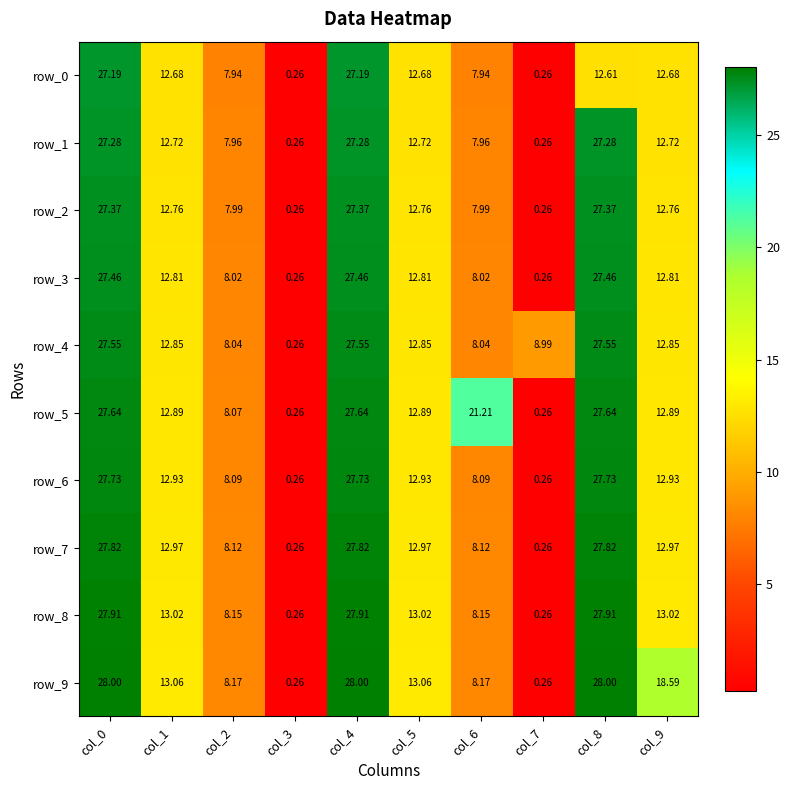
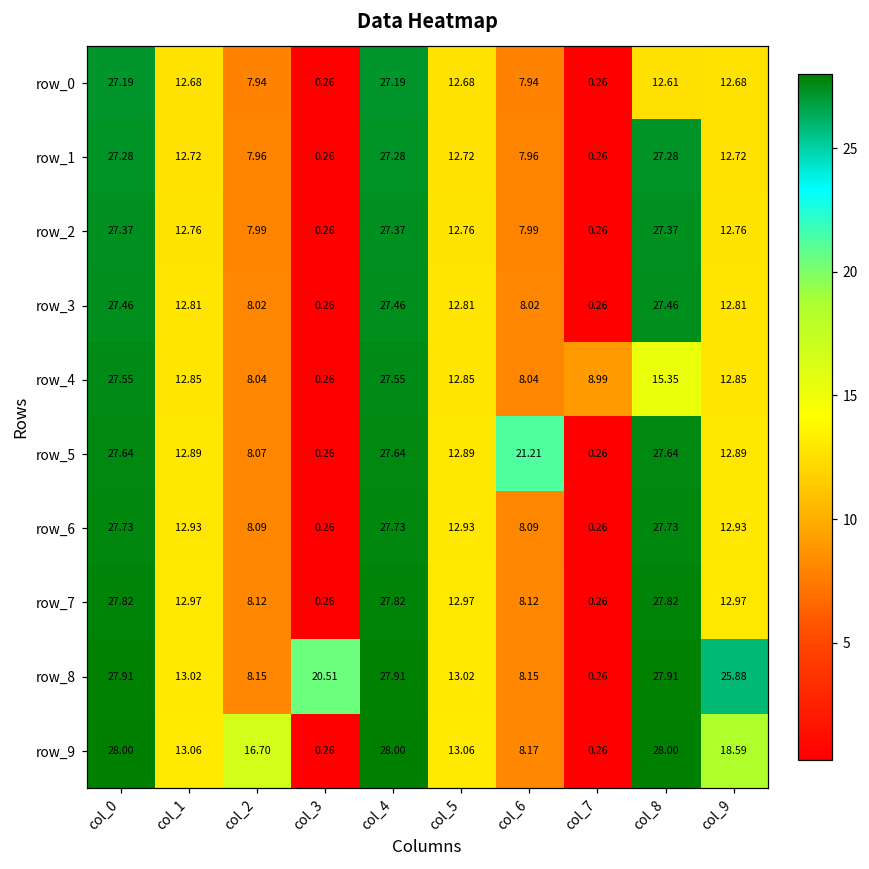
row_4, col_8: 27.55 -> 15.35
row_8, col_3: 0.26 -> 20.51
row_8, col_9: 13.02 -> 25.88
row_9, col_2: 8.17 -> 16.70
